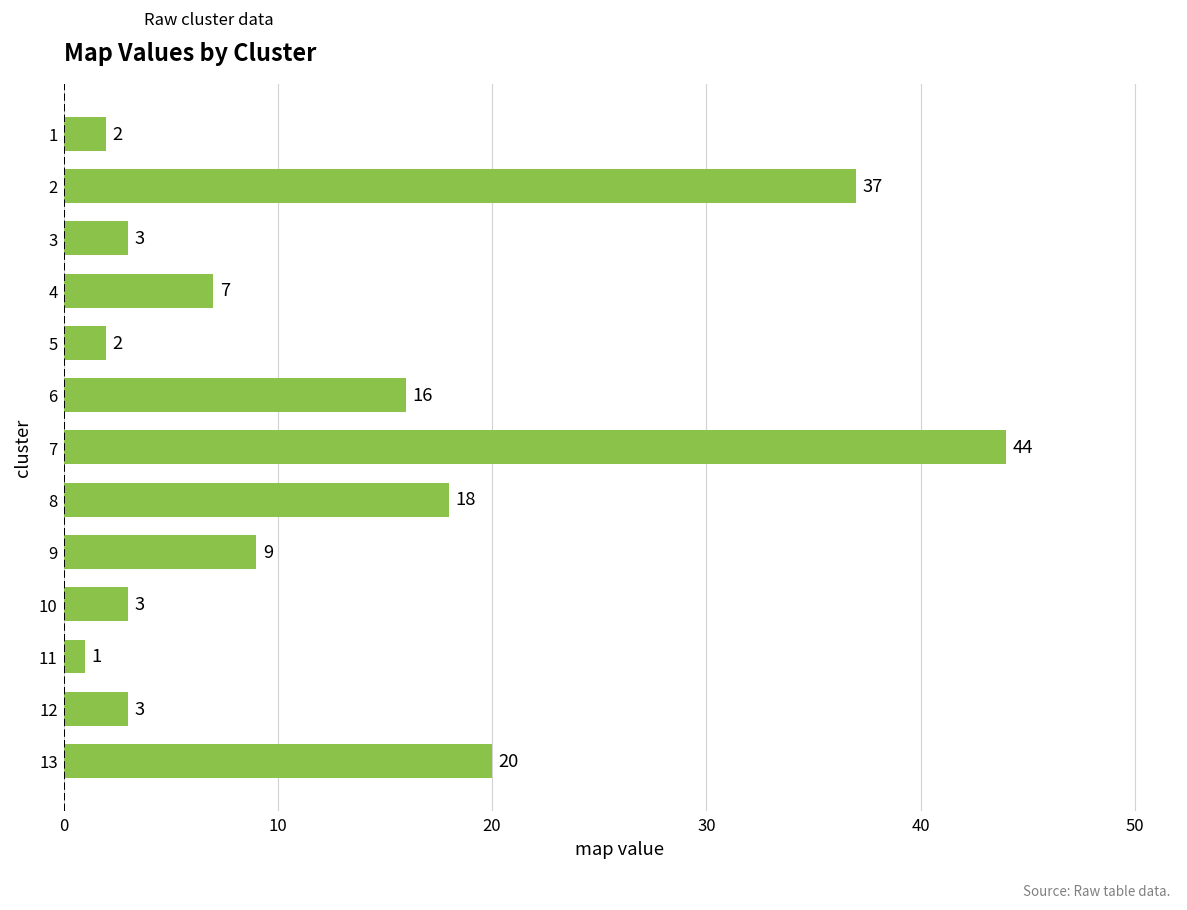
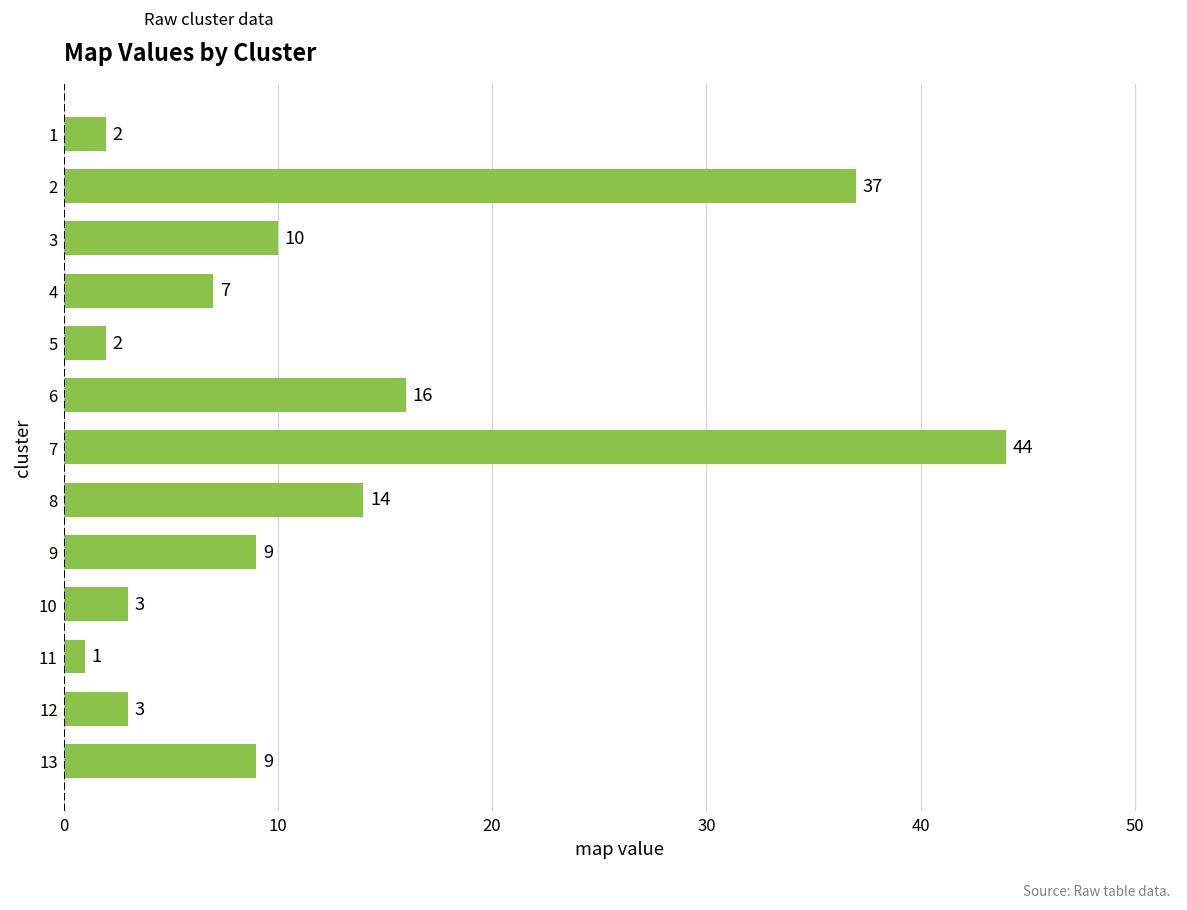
3: 3 -> 10
8: 18 -> 14
13: 20 -> 9
